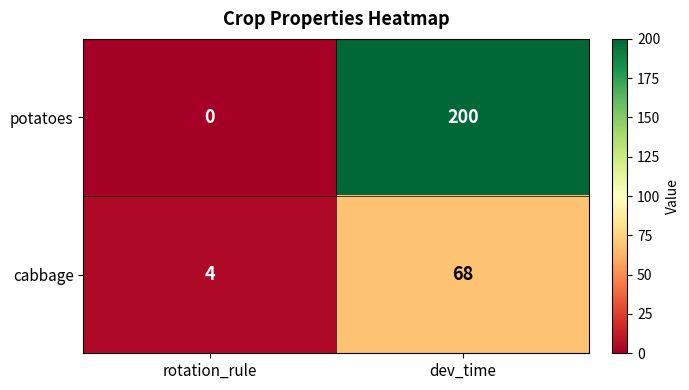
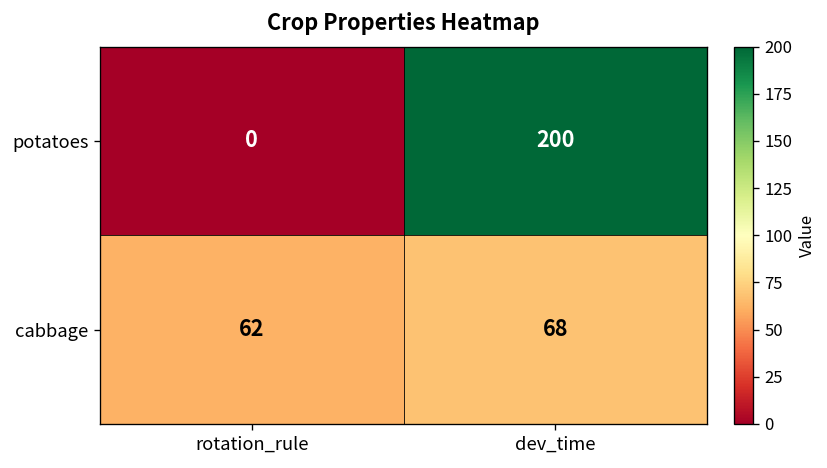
cabbage, rotation_rule: 4 -> 62
